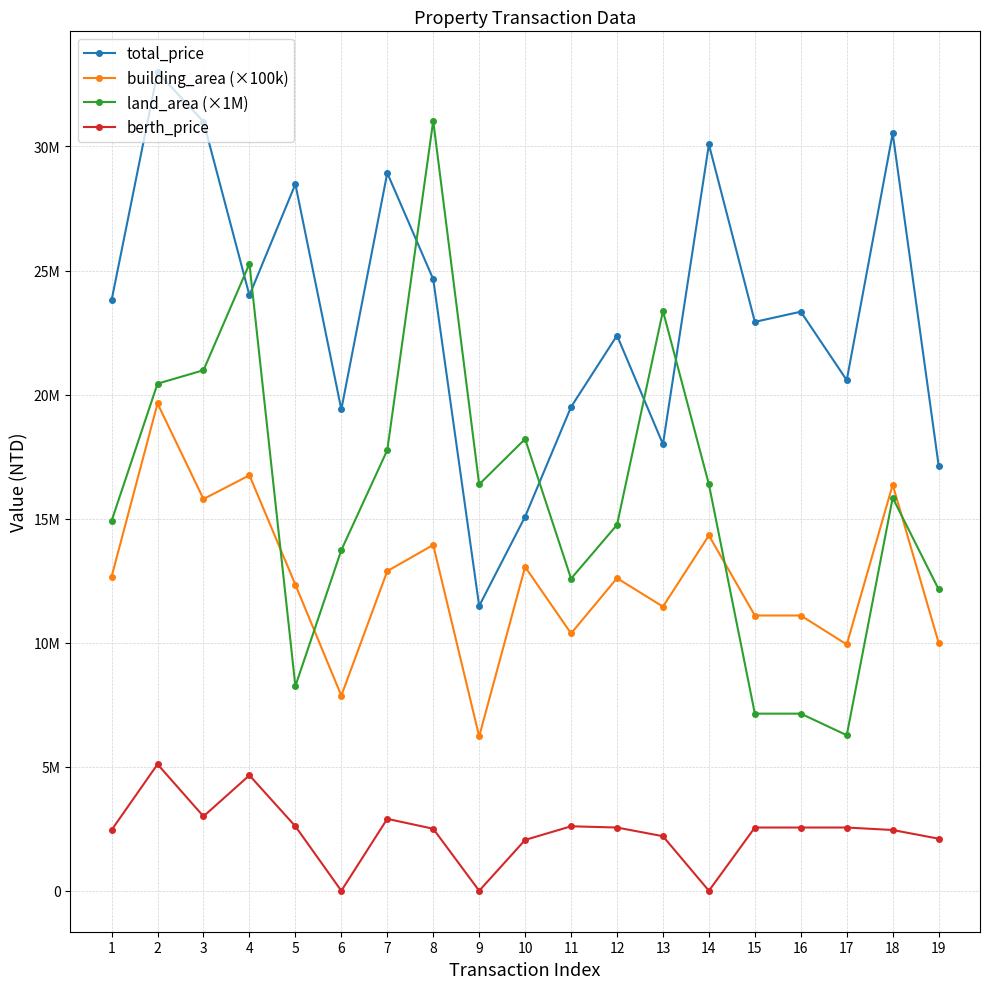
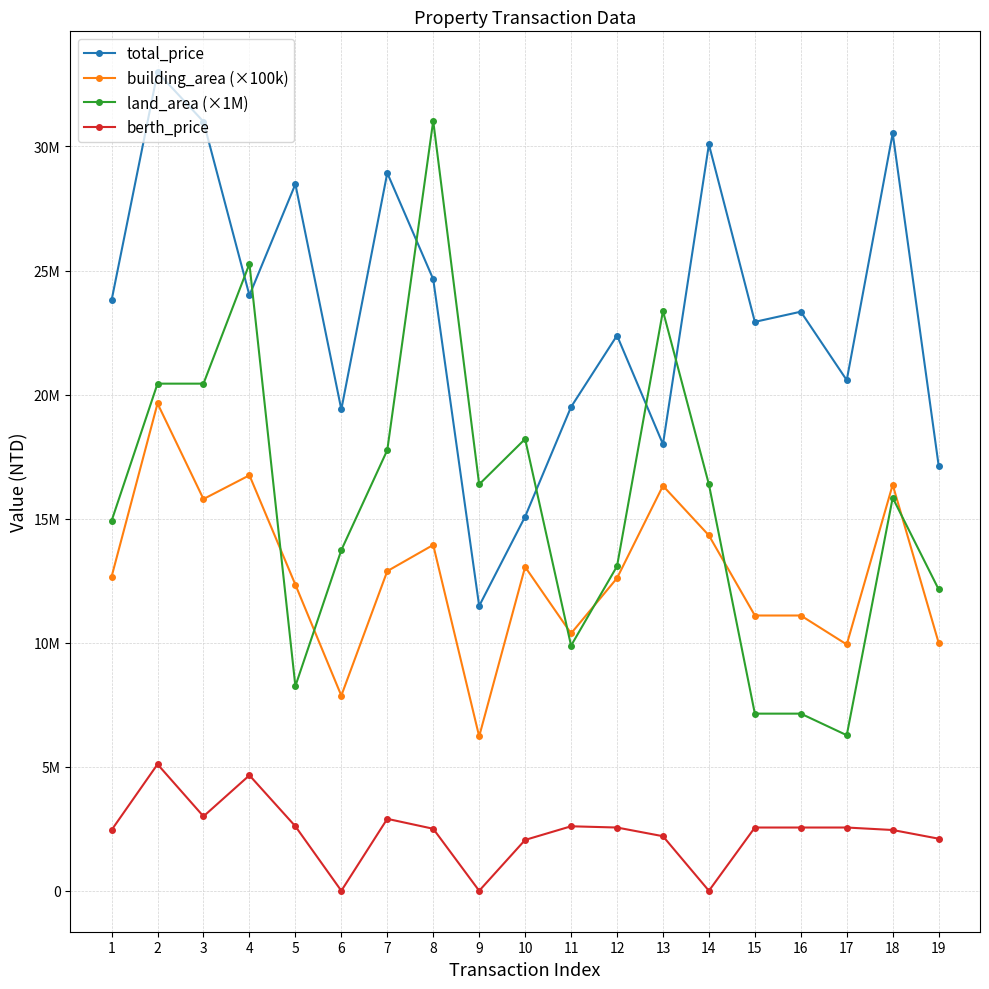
land_area (×1M), 3: 21000000 -> 20400000
land_area (×1M), 11: 12600000 -> 9900000
land_area (×1M), 12: 14800000 -> 13100000
building_area (×100k), 13: 11500000 -> 16300000
